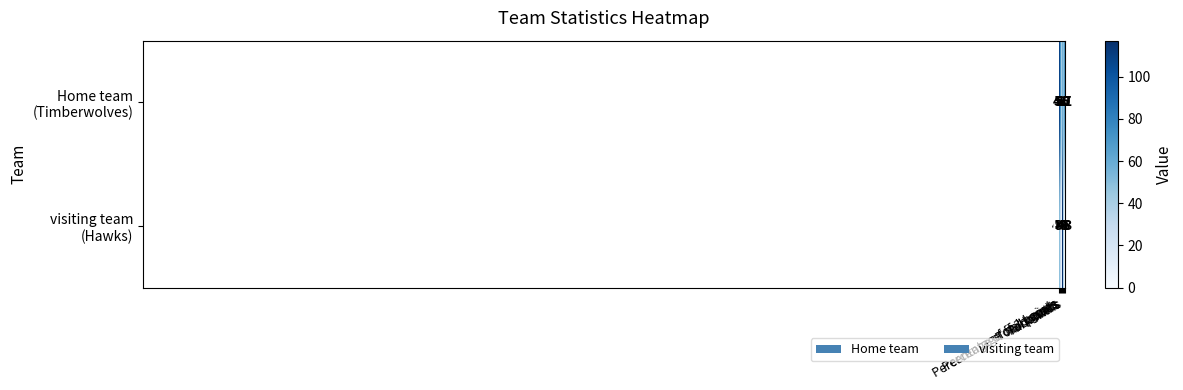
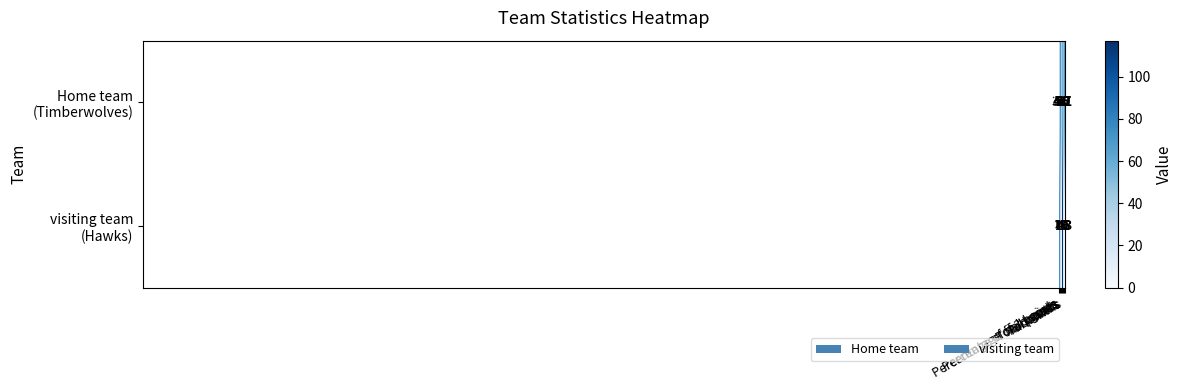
Home team (Timberwolves), Percentage of 3 points: 108 -> 31
visiting team (Hawks), Percentage of 3 points: 48 -> 73
visiting team (Hawks), Rebounds: 36 -> 16
